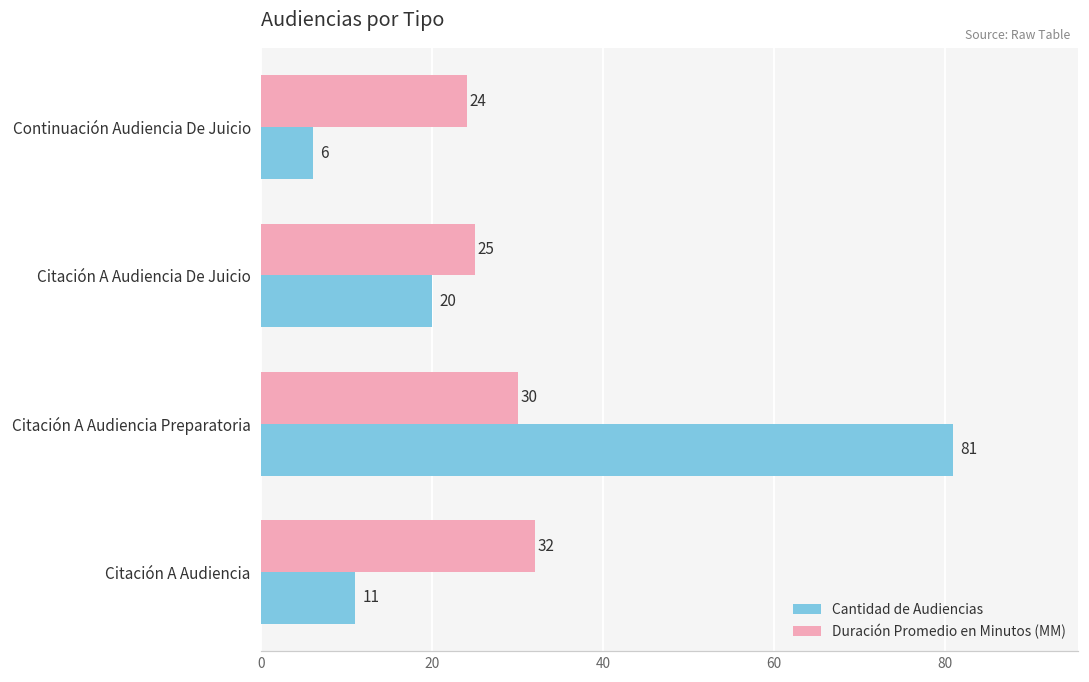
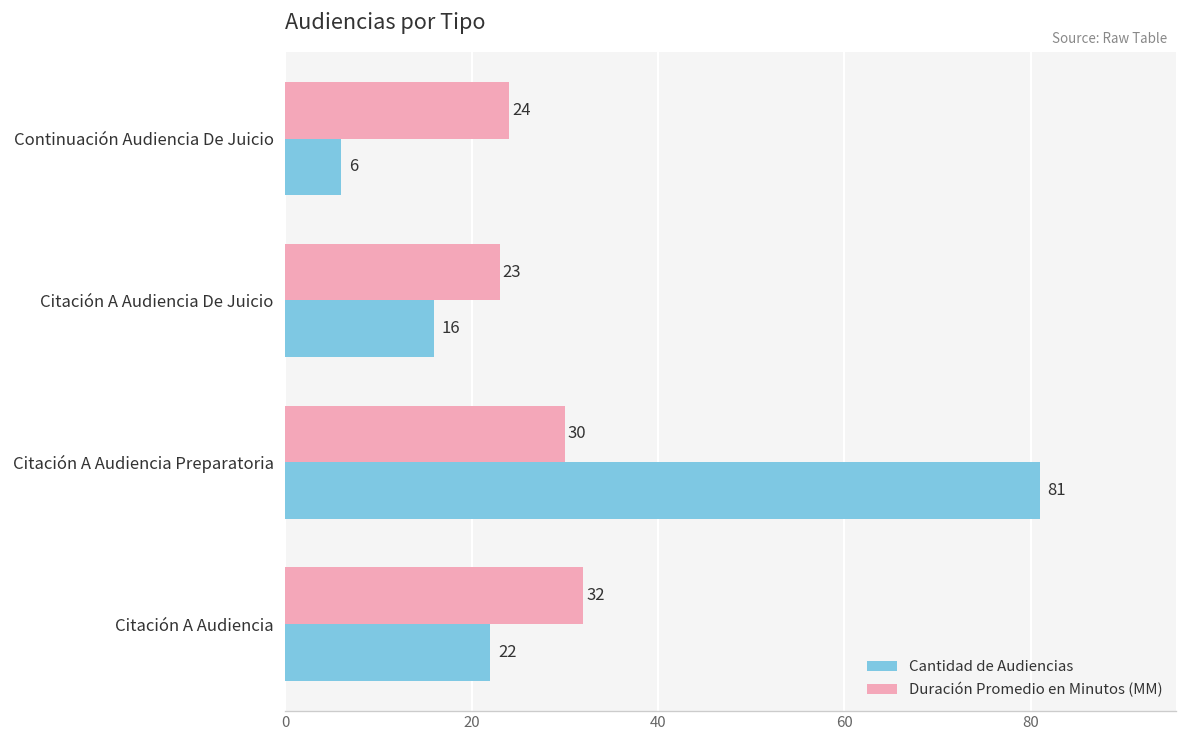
Duración Promedio en Minutos (MM), Citación A Audiencia De Juicio: 25 -> 23
Cantidad de Audiencias, Citación A Audiencia De Juicio: 20 -> 16
Cantidad de Audiencias, Citación A Audiencia: 11 -> 22
